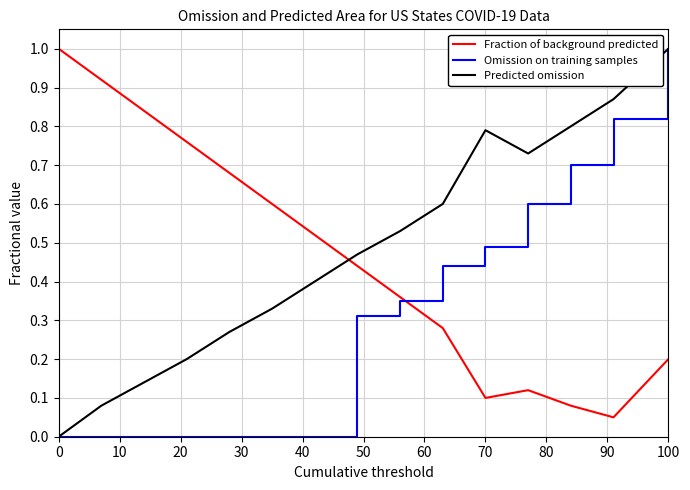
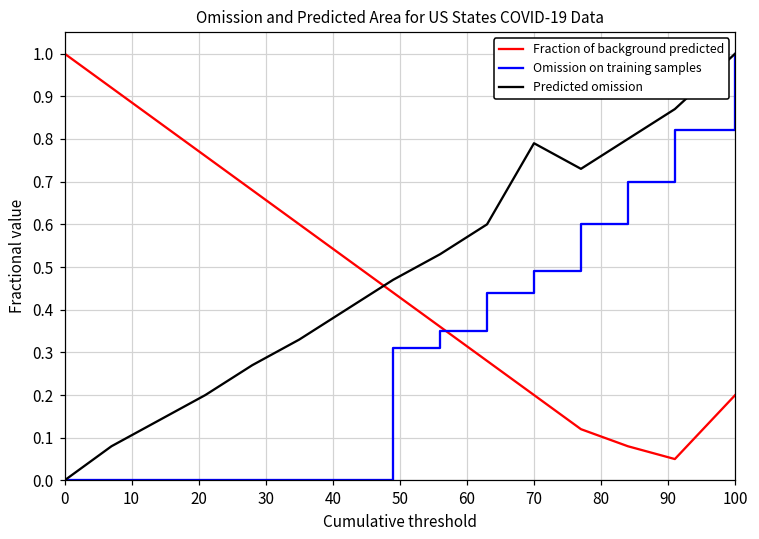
Fraction of background predicted, 70: 0.1 -> 0.2
